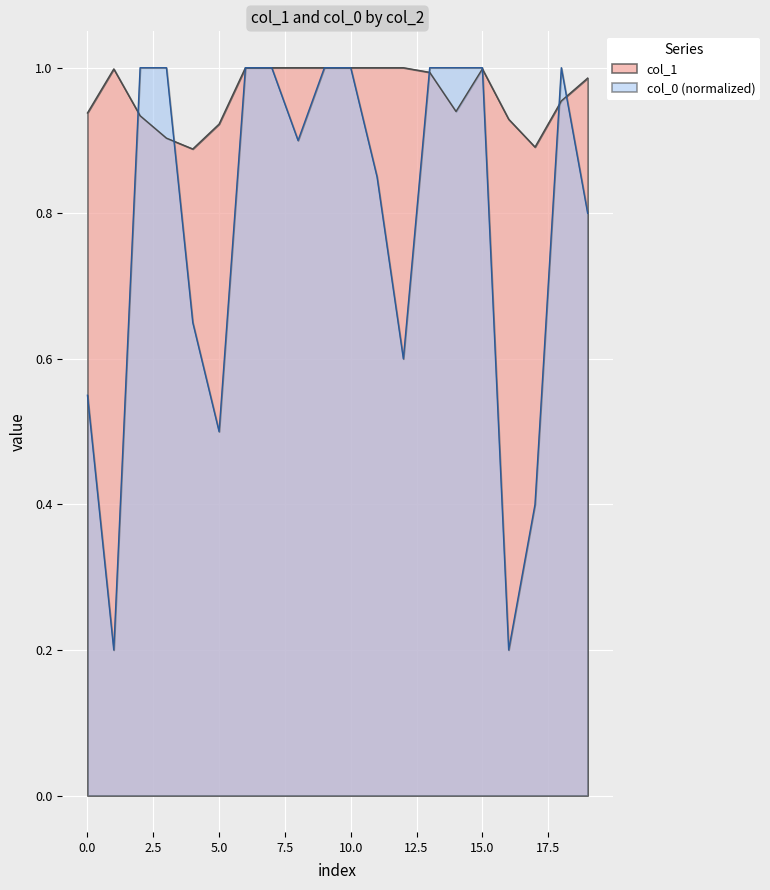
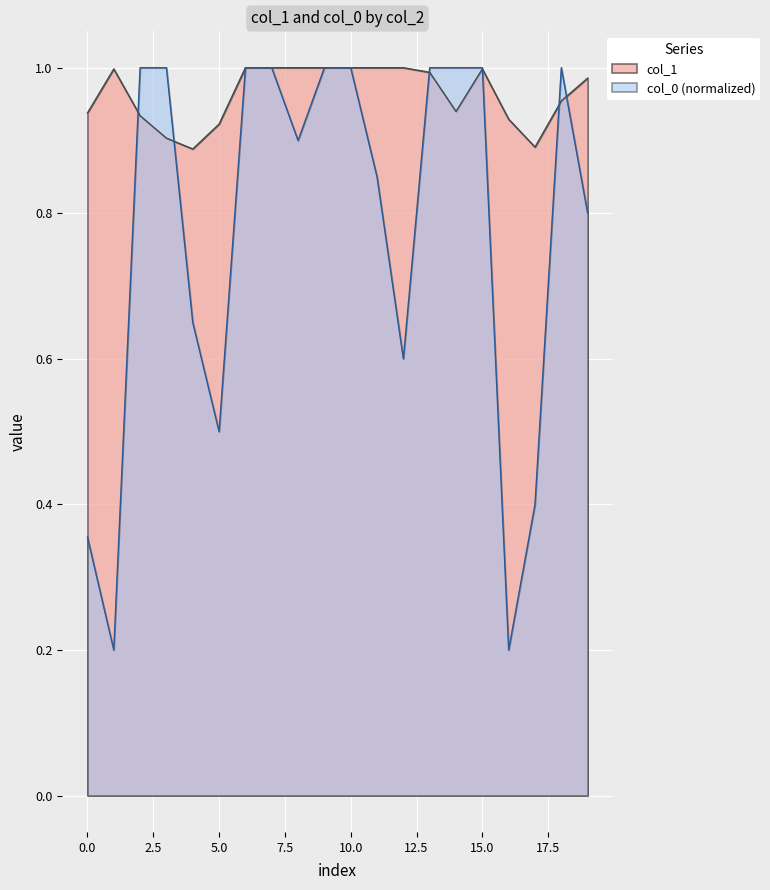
col_0 (normalized), 0.0: 0.55 -> 0.36
